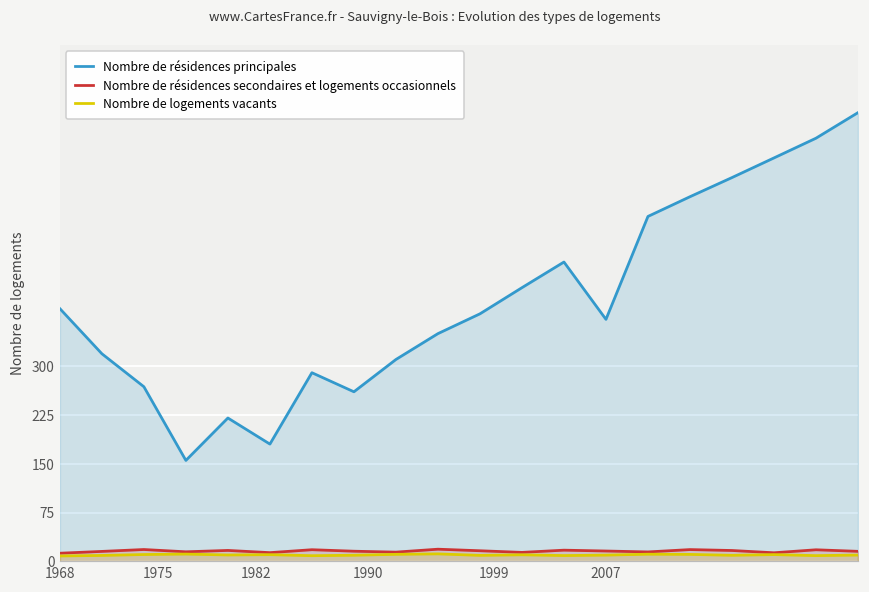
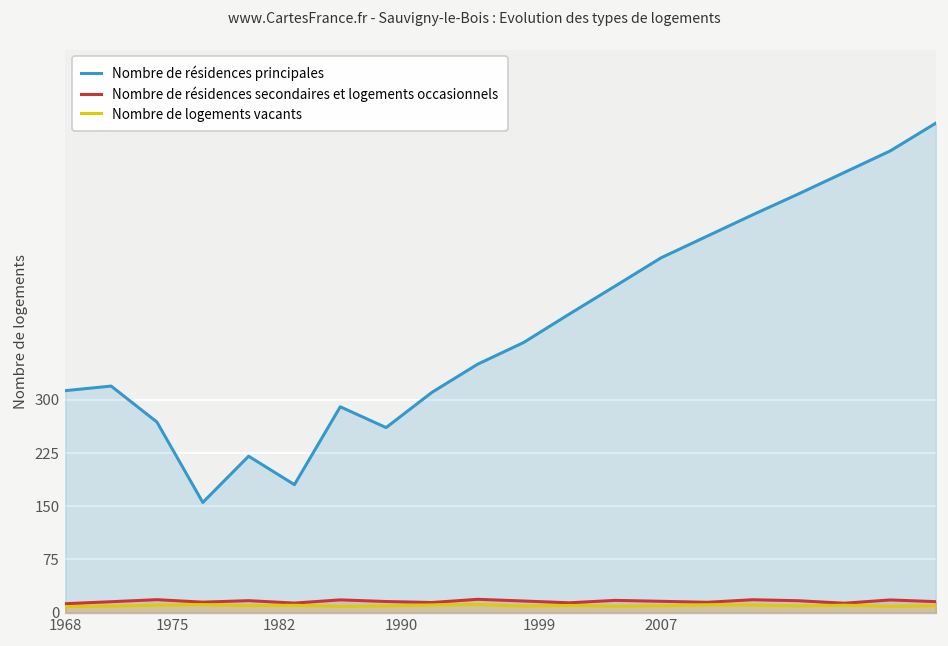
Nombre de résidences principales, 1968: 390 -> 310
Nombre de résidences principales, 2007: 370 -> 500
